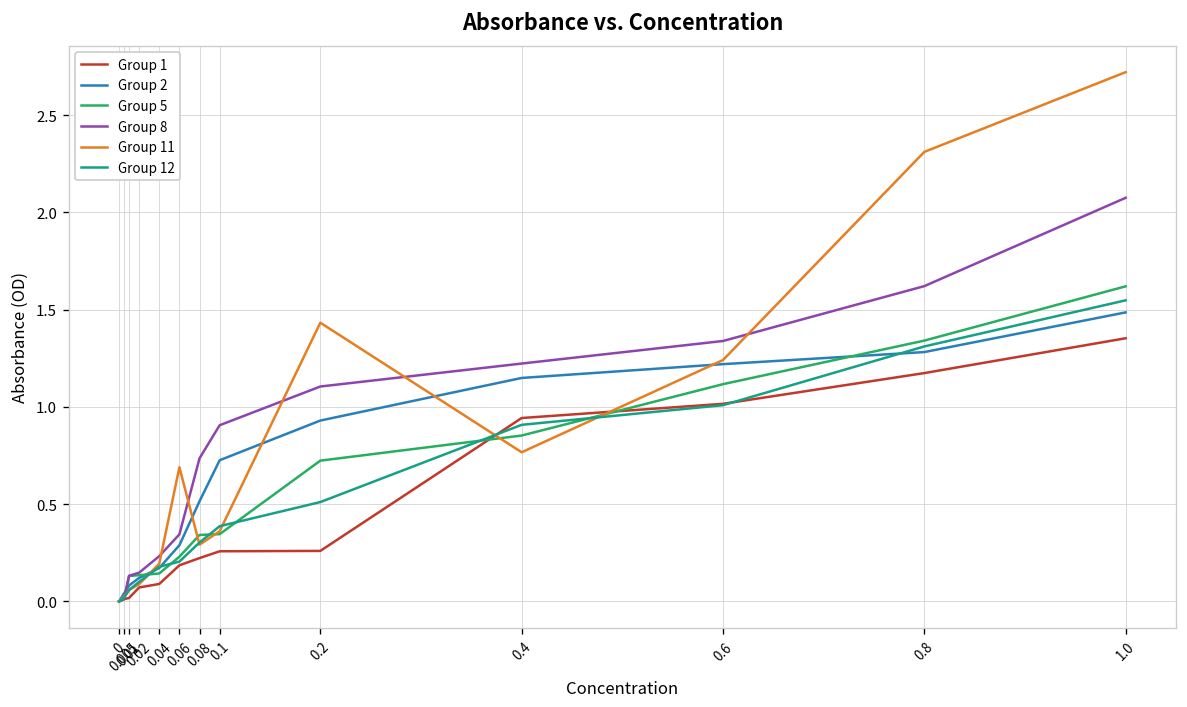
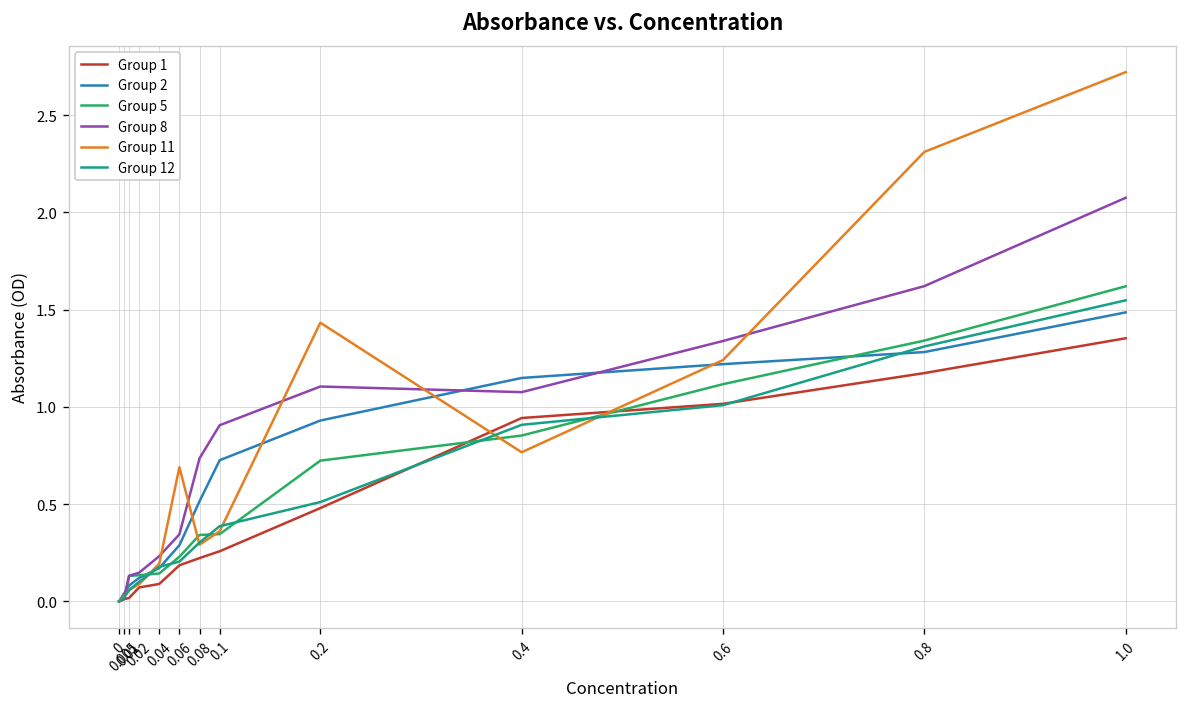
Group 1, 0.2: 0.26 -> 0.48
Group 8, 0.4: 1.22 -> 1.08
